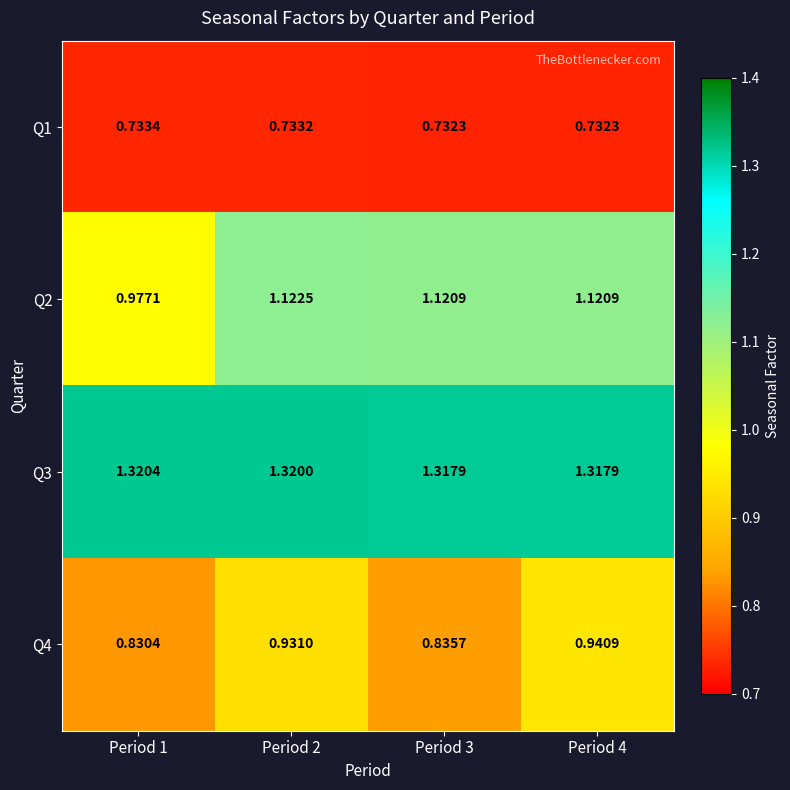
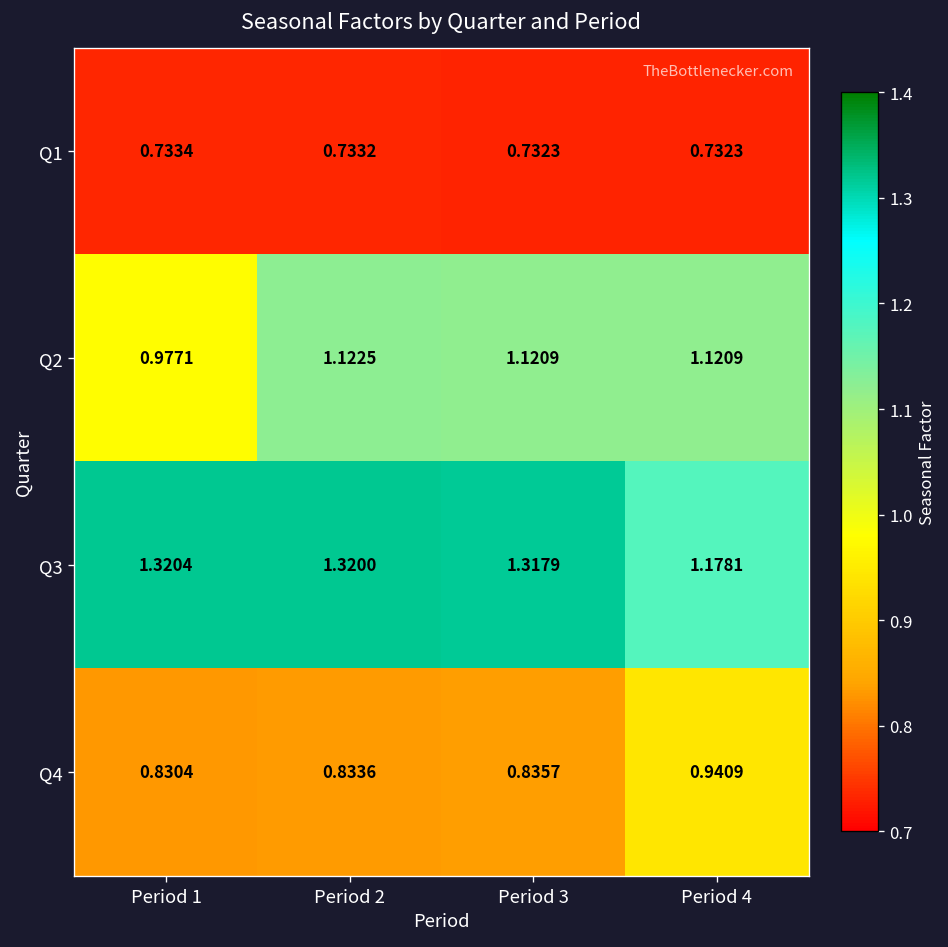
Q3, Period 4: 1.3179 -> 1.1781
Q4, Period 2: 0.9310 -> 0.8336
